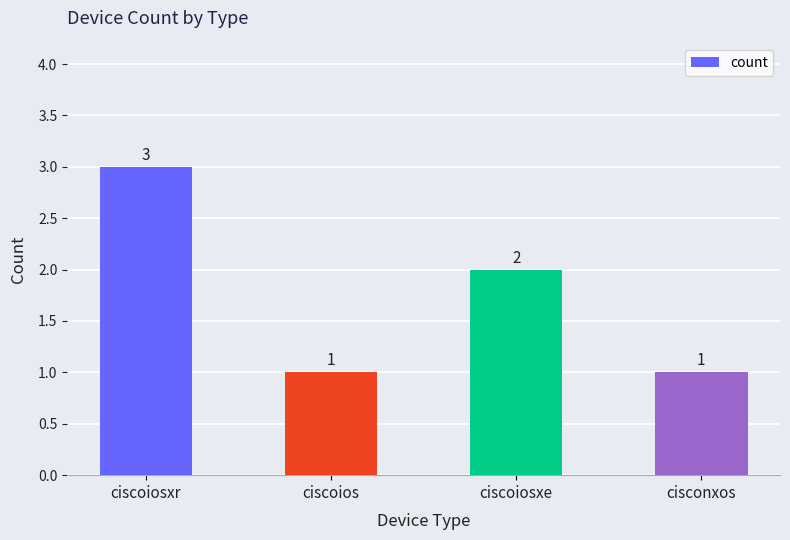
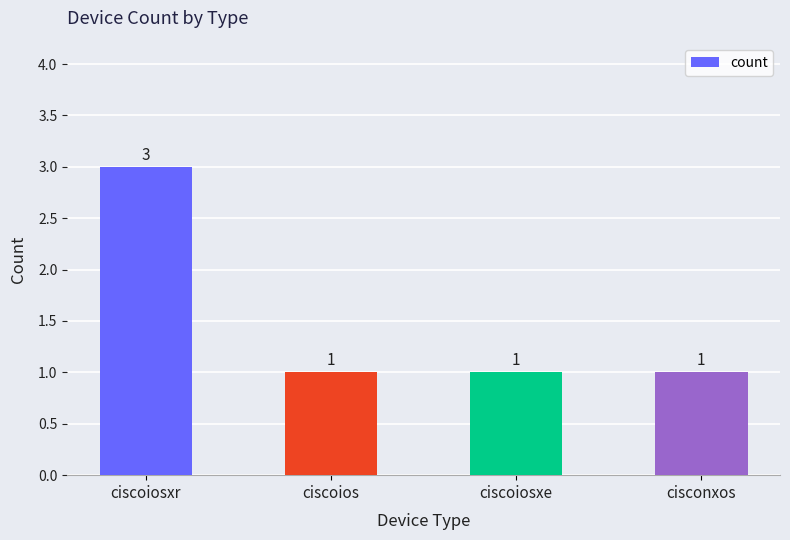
ciscoiosxe: 2 -> 1
